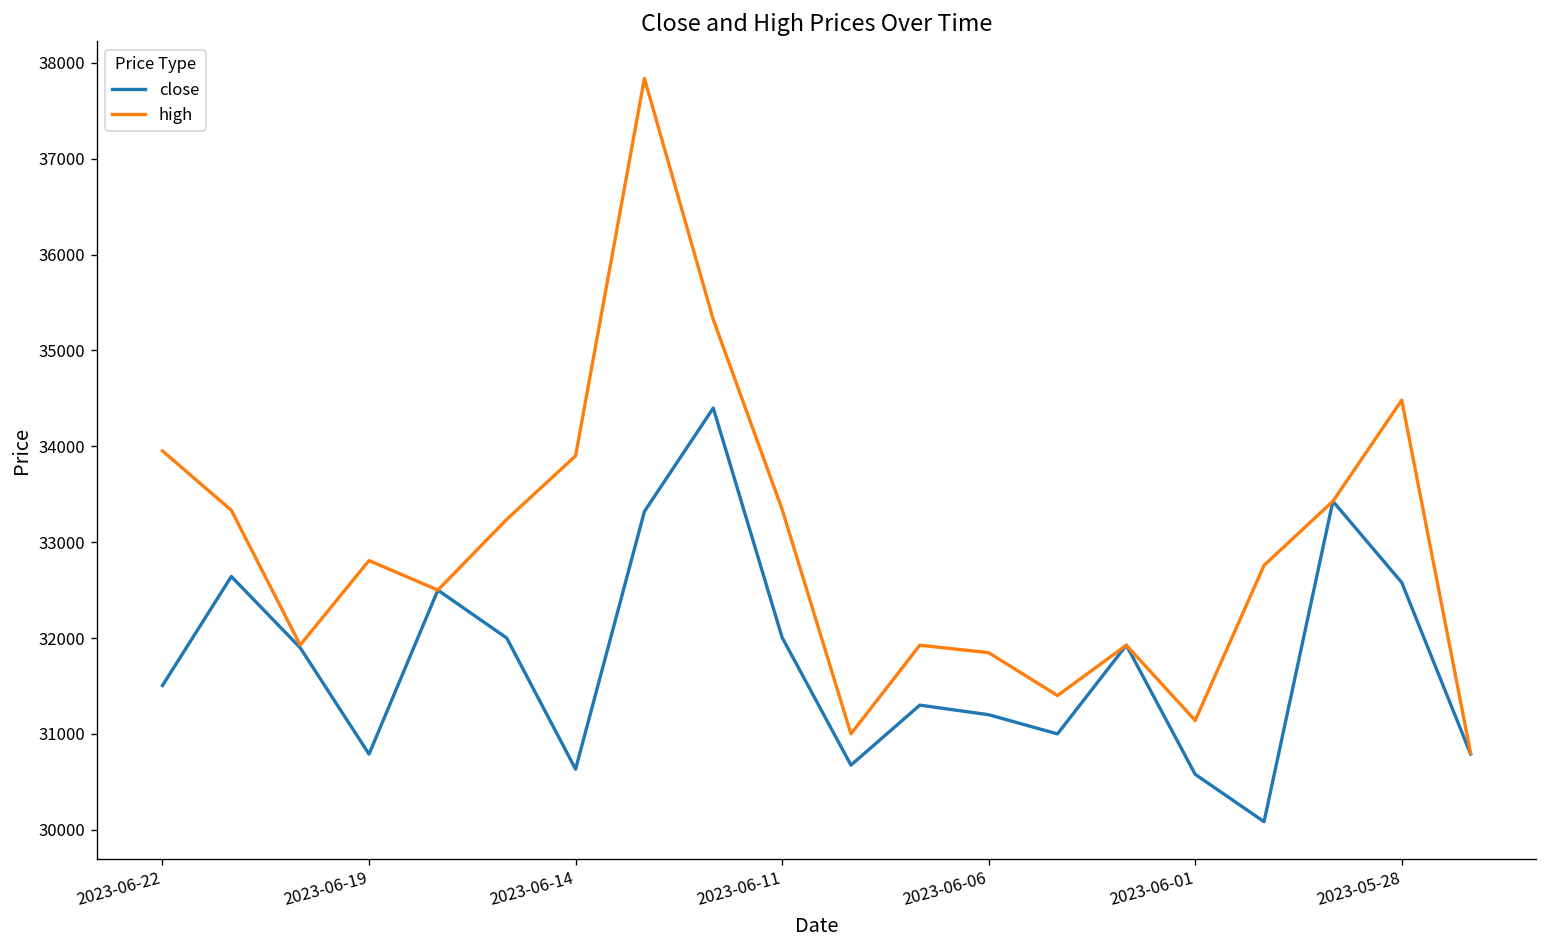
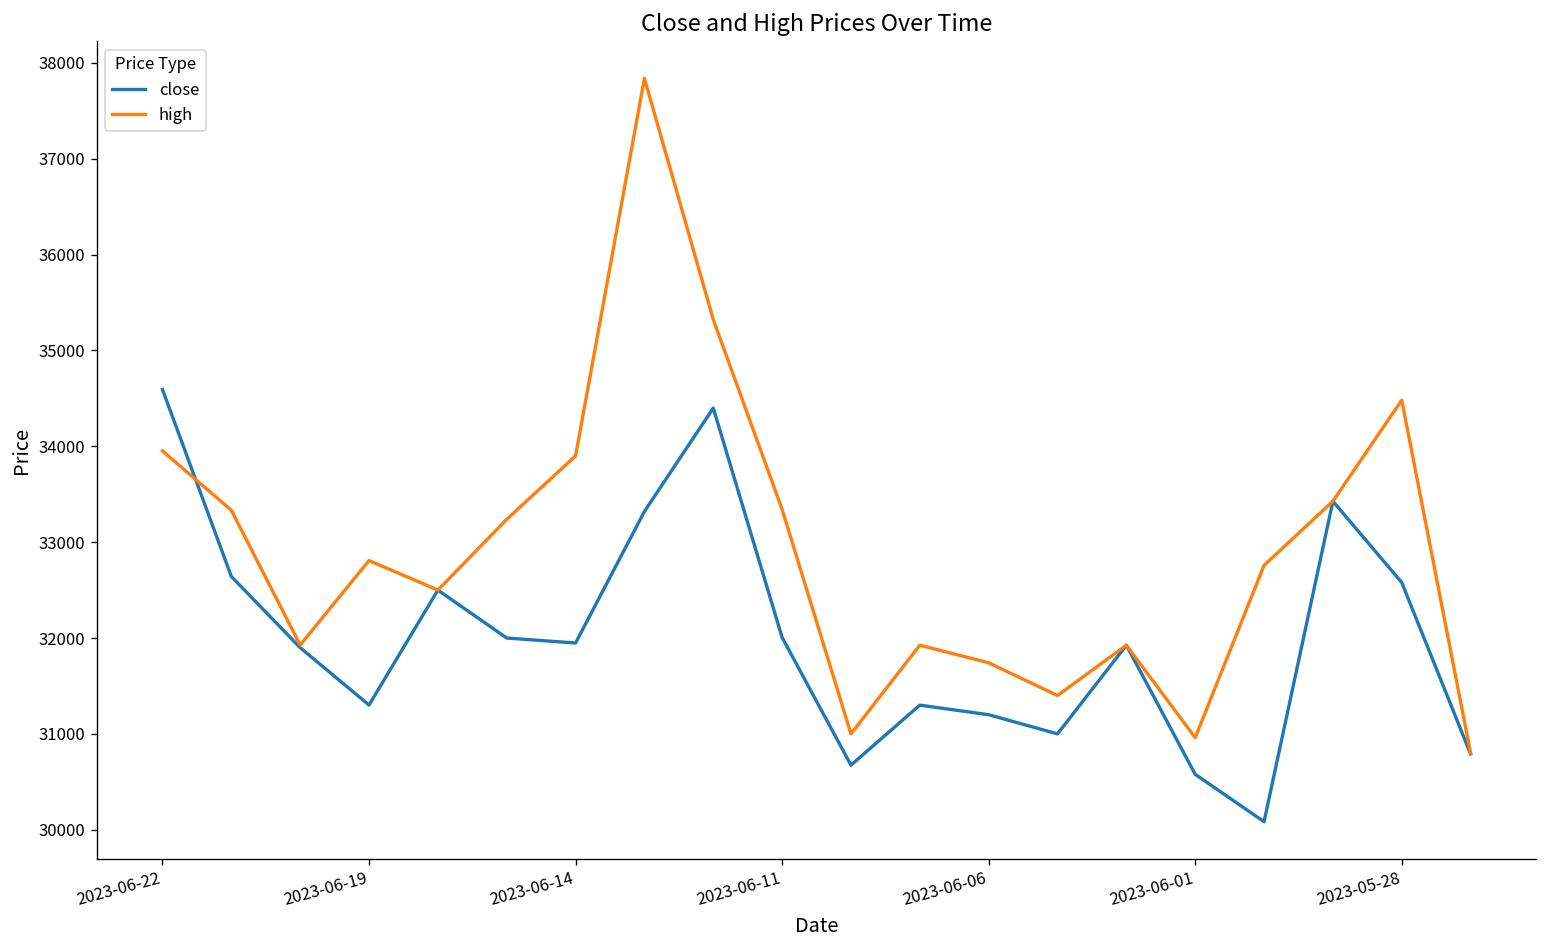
close, 2023-06-22: 31500 -> 34600
close, 2023-06-19: 30800 -> 31300
close, 2023-06-14: 30600 -> 31900
high, 2023-06-06: 31800 -> 31700
high, 2023-06-01: 31100 -> 31000
